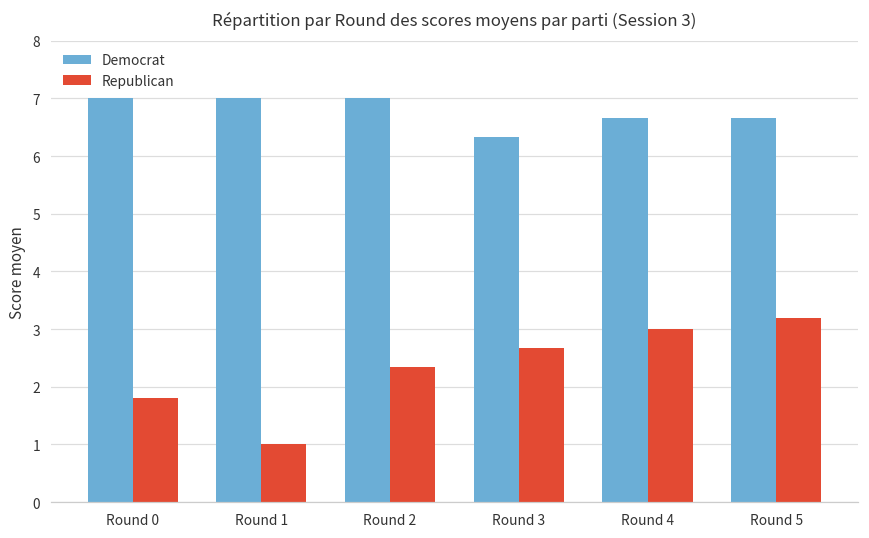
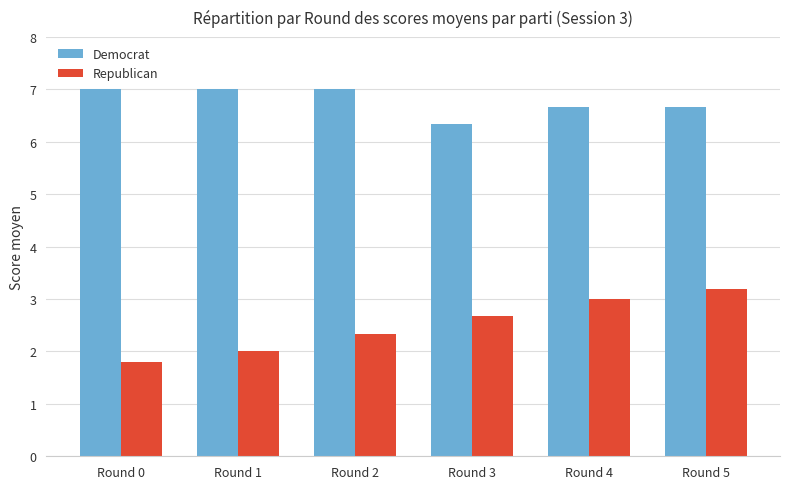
Republican, Round 1: 1 -> 2
